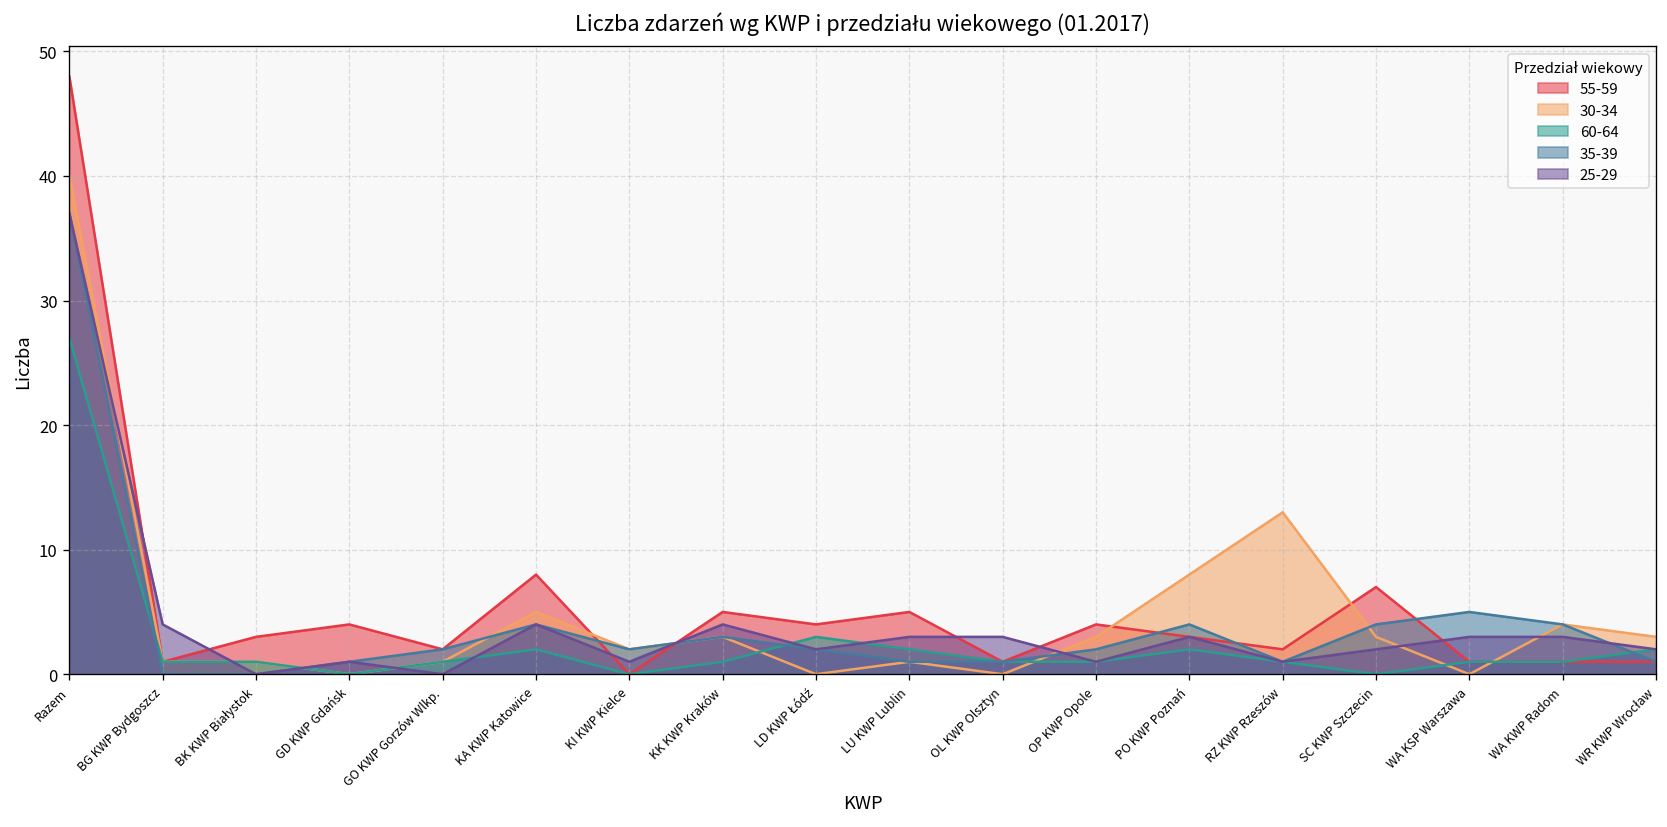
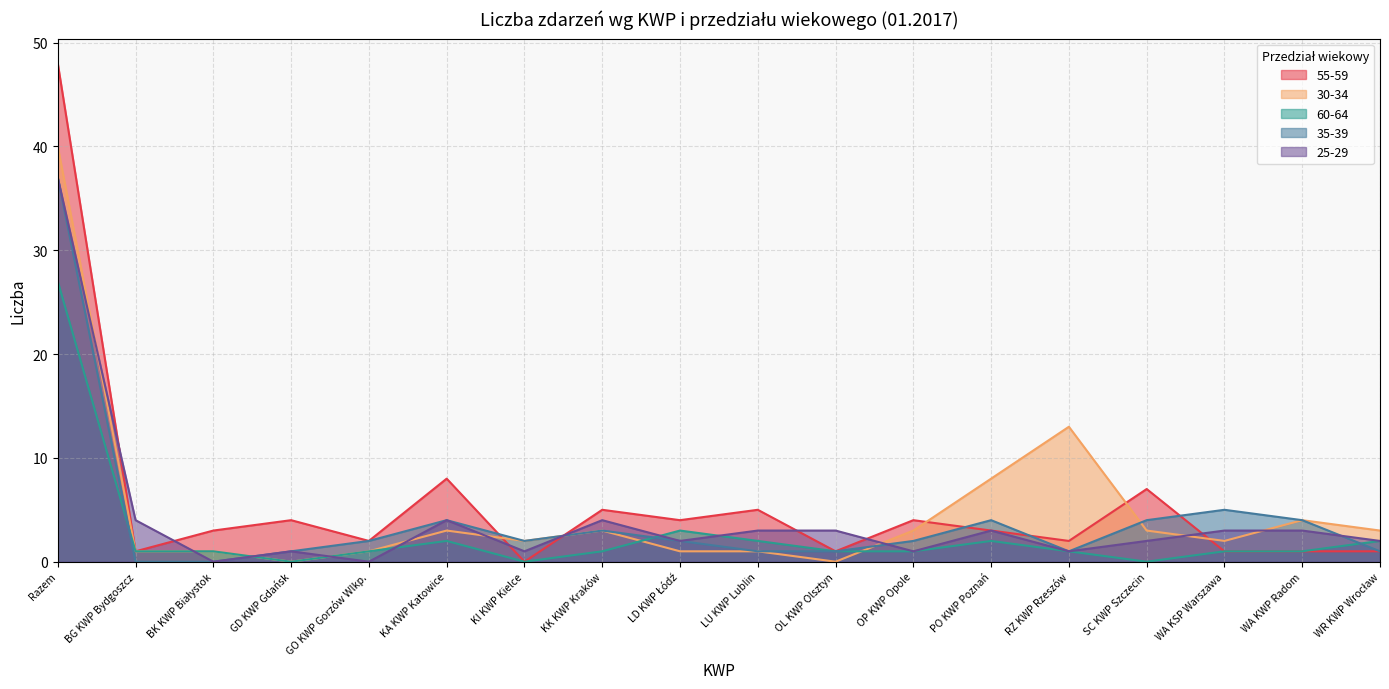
30-34, KA KWP Katowice: 5 -> 3
30-34, LD KWP Łódź: 0 -> 1
30-34, WA KSP Warszawa: 0 -> 2
